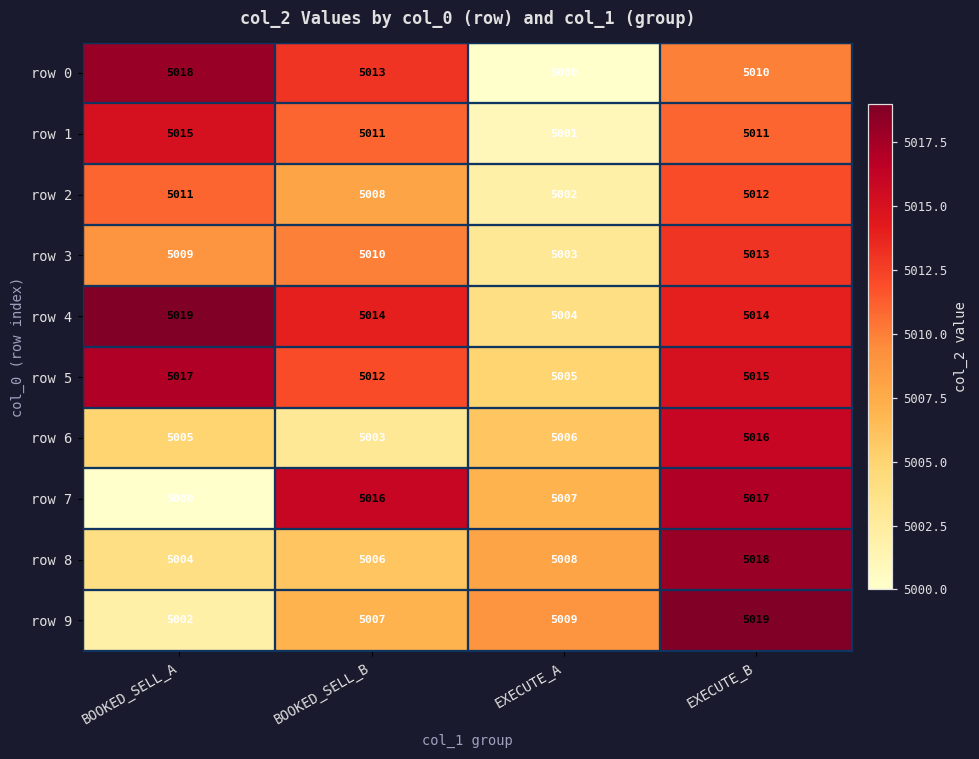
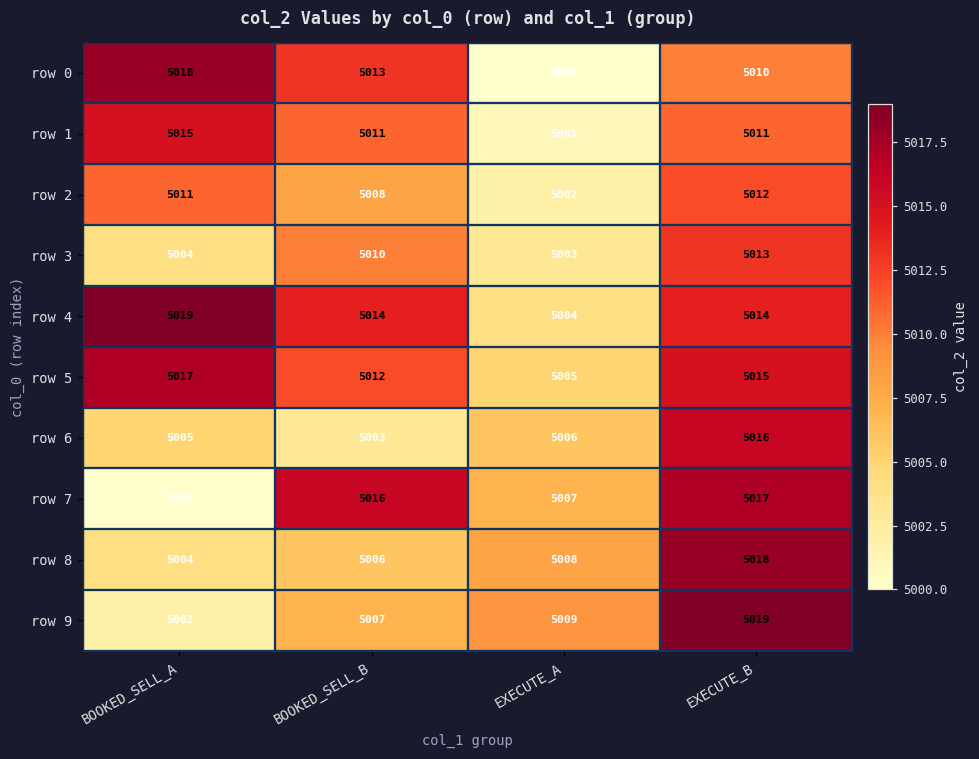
row 3, BOOKED_SELL_A: 5009 -> 5004
